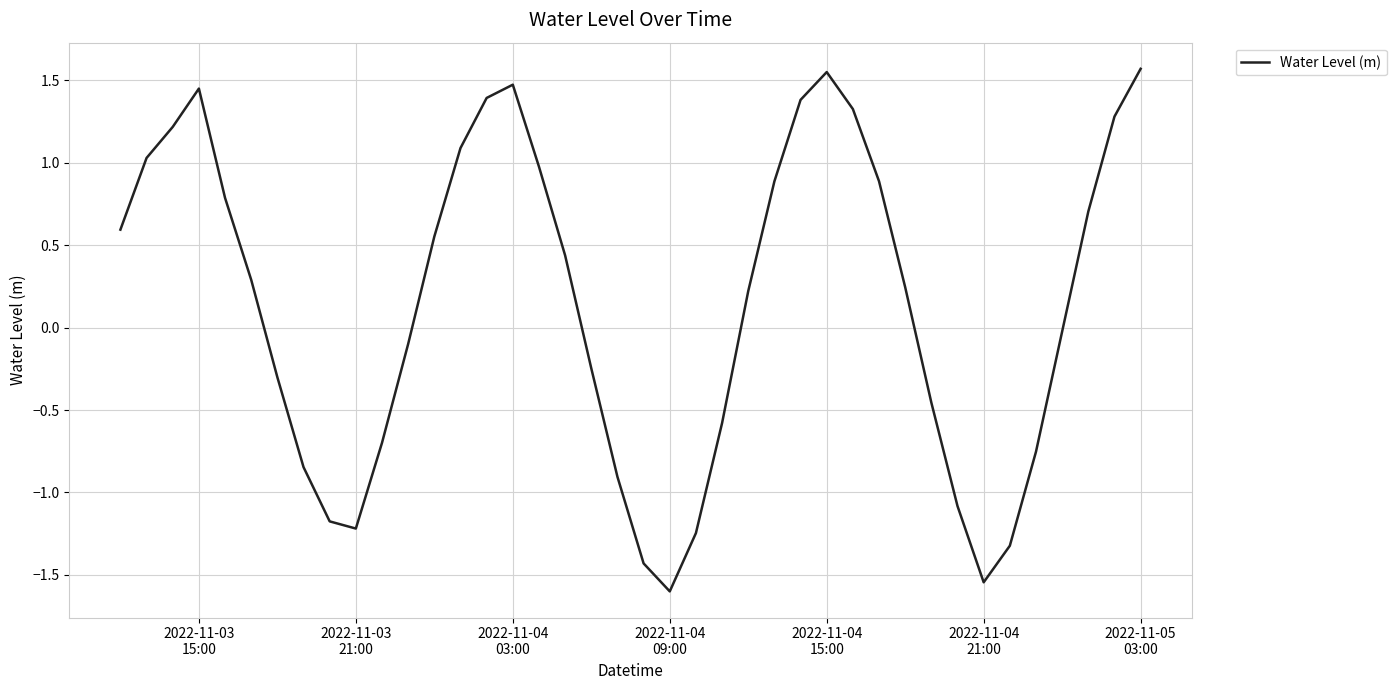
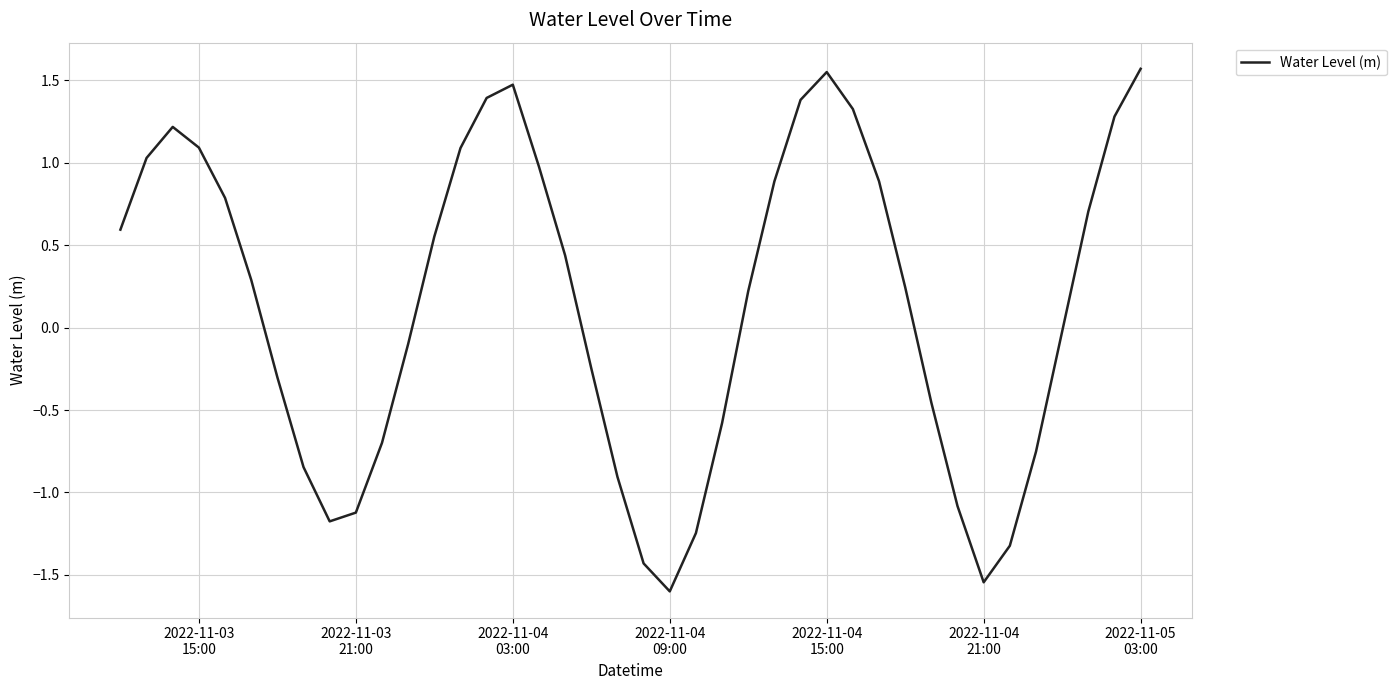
2022-11-03 15:00: 1.45 -> 1.09
2022-11-03 21:00: -1.22 -> -1.12
